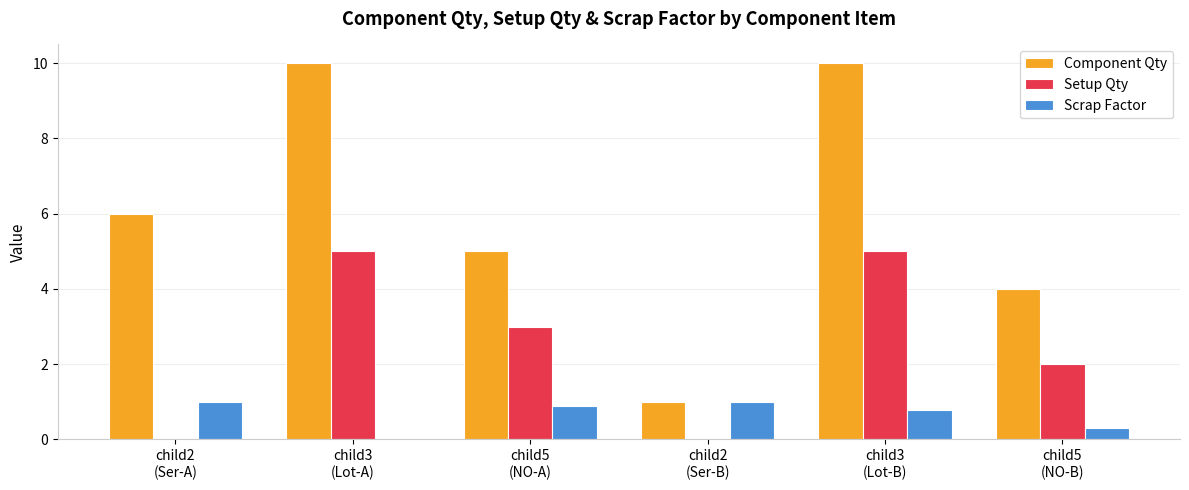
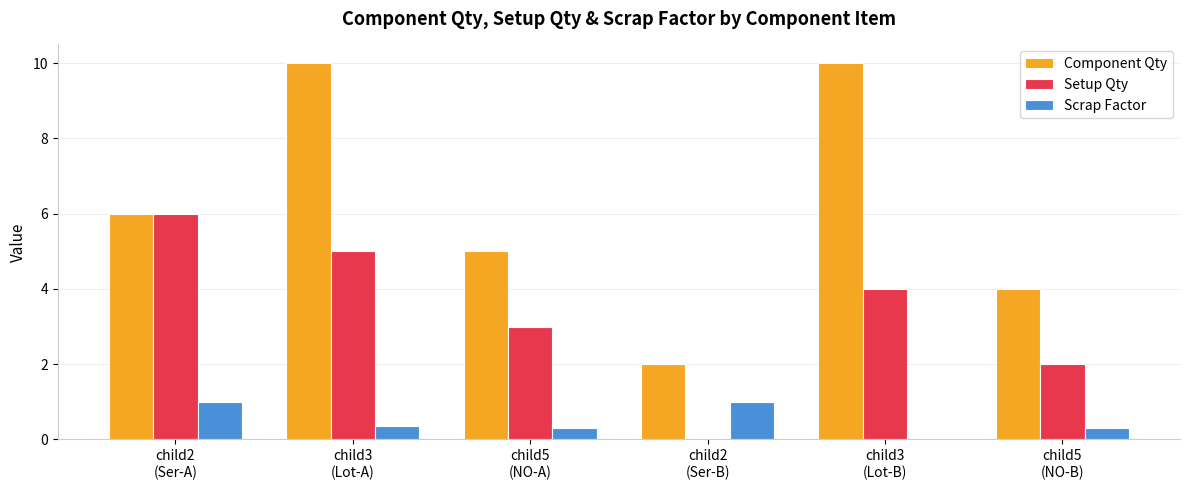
Setup Qty, child2 (Ser-A): 0 -> 6
Scrap Factor, child3 (Lot-A): 0.0 -> 0.4
Scrap Factor, child5 (NO-A): 0.9 -> 0.3
Component Qty, child2 (Ser-B): 1 -> 2
Setup Qty, child3 (Lot-B): 5 -> 4
Scrap Factor, child3 (Lot-B): 0.8 -> 0.0
